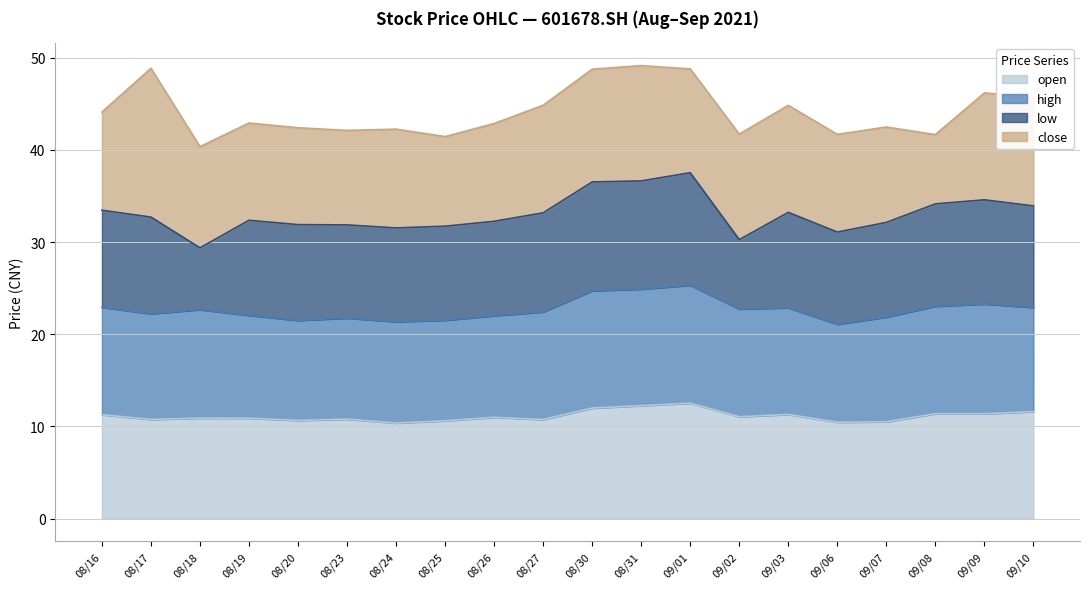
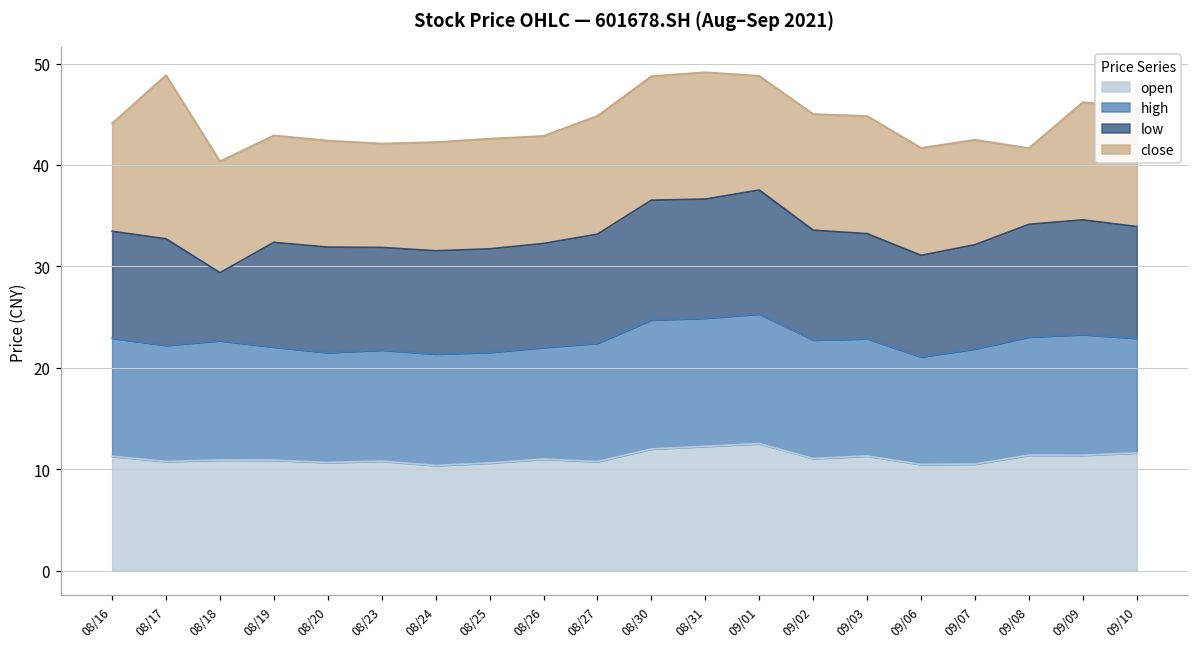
close, 08/25: 10 -> 11
low, 09/02: 8 -> 11
